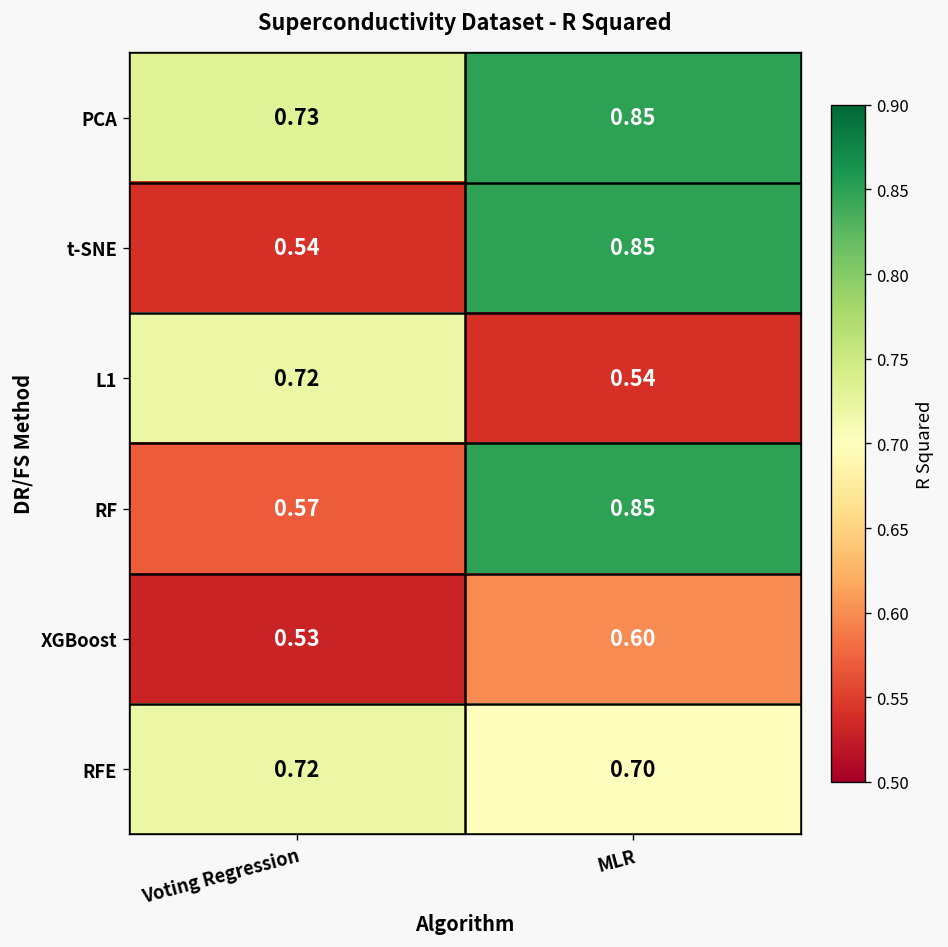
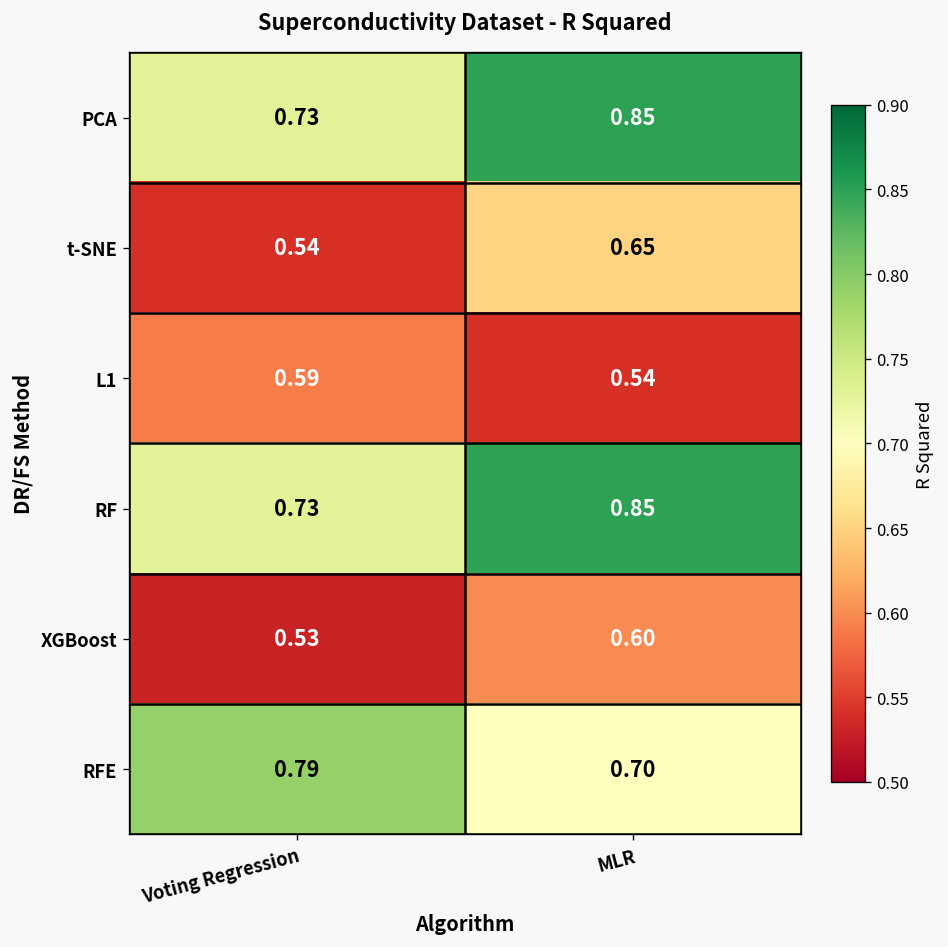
t-SNE, MLR: 0.85 -> 0.65
L1, Voting Regression: 0.72 -> 0.59
RF, Voting Regression: 0.57 -> 0.73
RFE, Voting Regression: 0.72 -> 0.79
